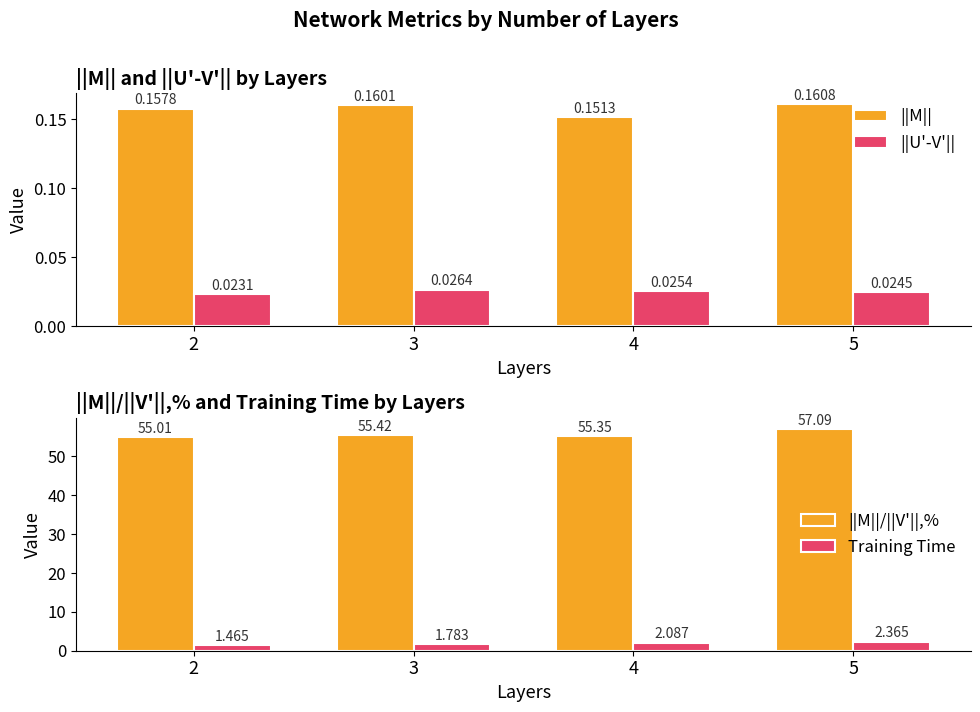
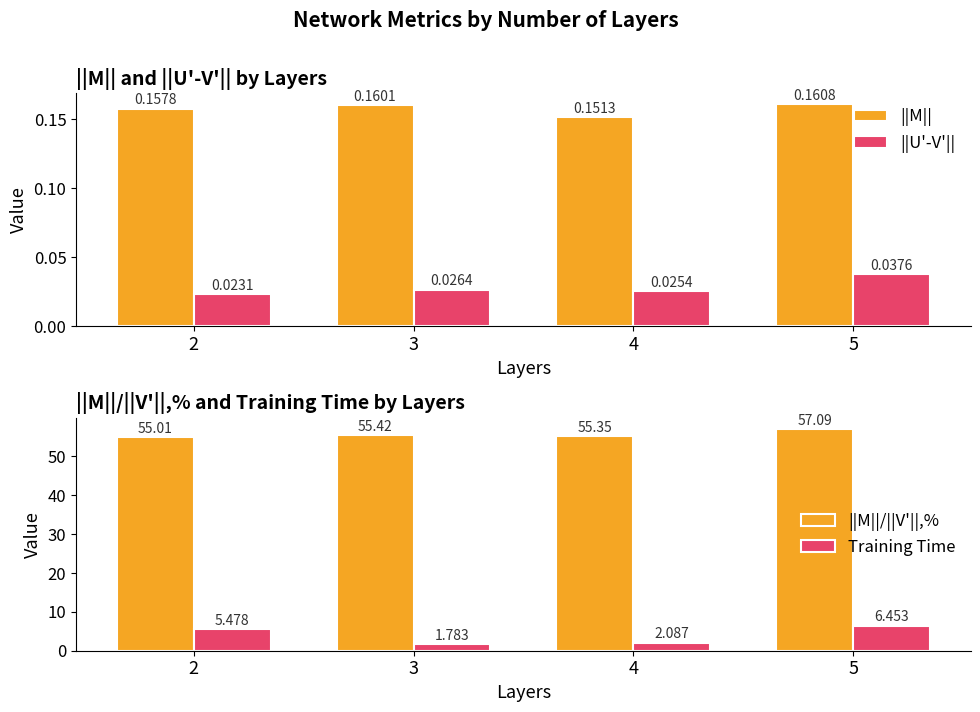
||M|| and ||U'-V'|| by Layers, ||U'-V'||, 5: 0.0245 -> 0.0376
||M||/||V'||,% and Training Time by Layers, Training Time, 2: 1.465 -> 5.478
||M||/||V'||,% and Training Time by Layers, Training Time, 5: 2.365 -> 6.453
